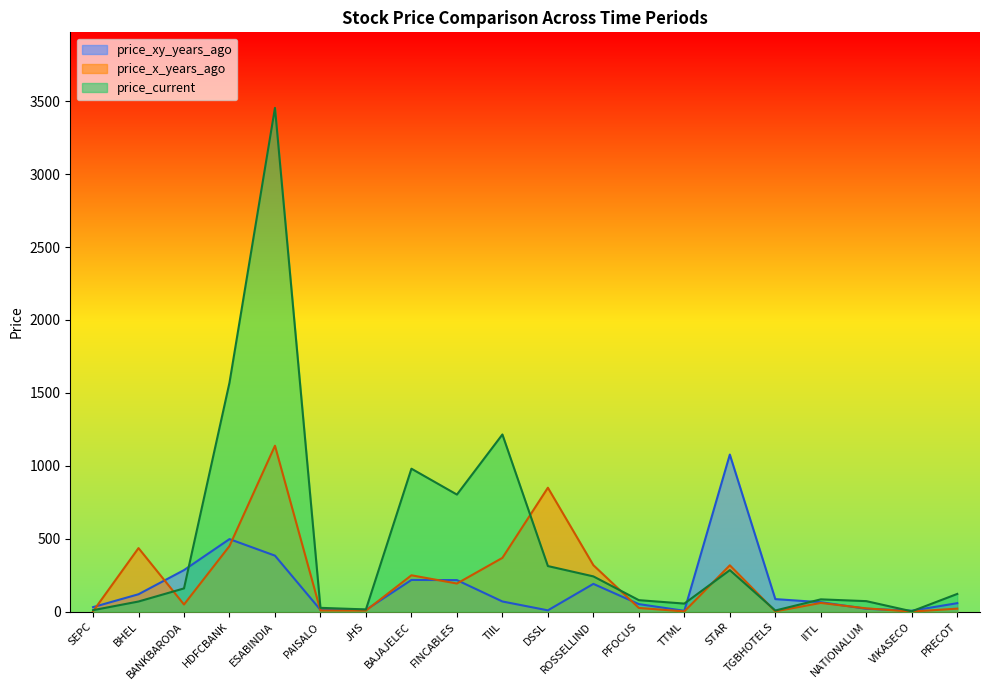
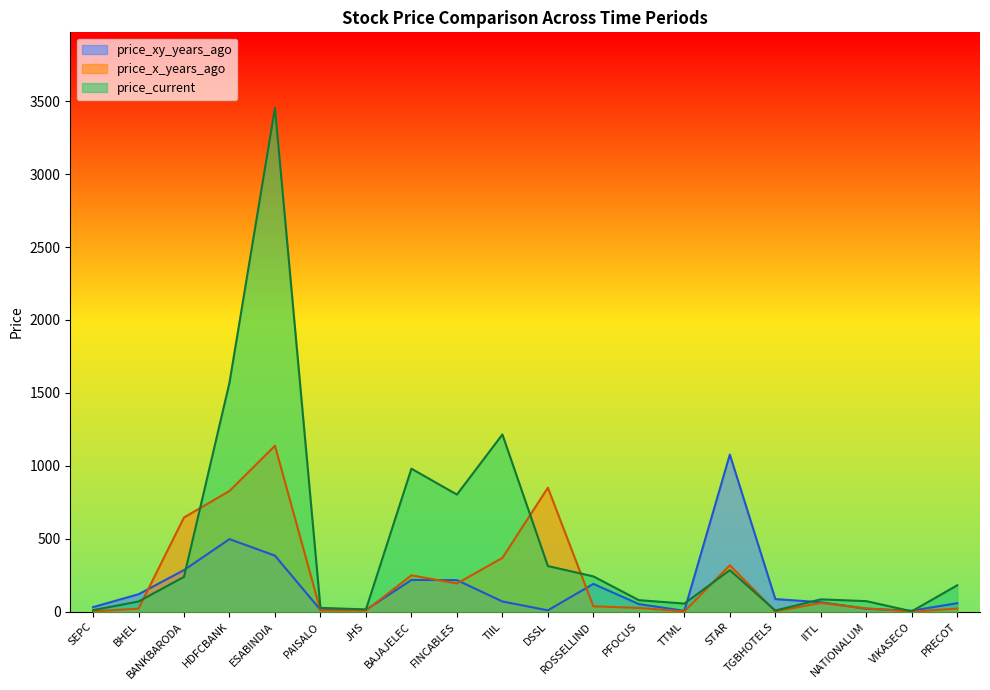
price_x_years_ago, BHEL: 440 -> 20
price_x_years_ago, BANKBARODA: 50 -> 650
price_current, BANKBARODA: 160 -> 240
price_x_years_ago, HDFCBANK: 450 -> 830
price_x_years_ago, ROSSELLIND: 320 -> 40
price_current, PRECOT: 120 -> 180
